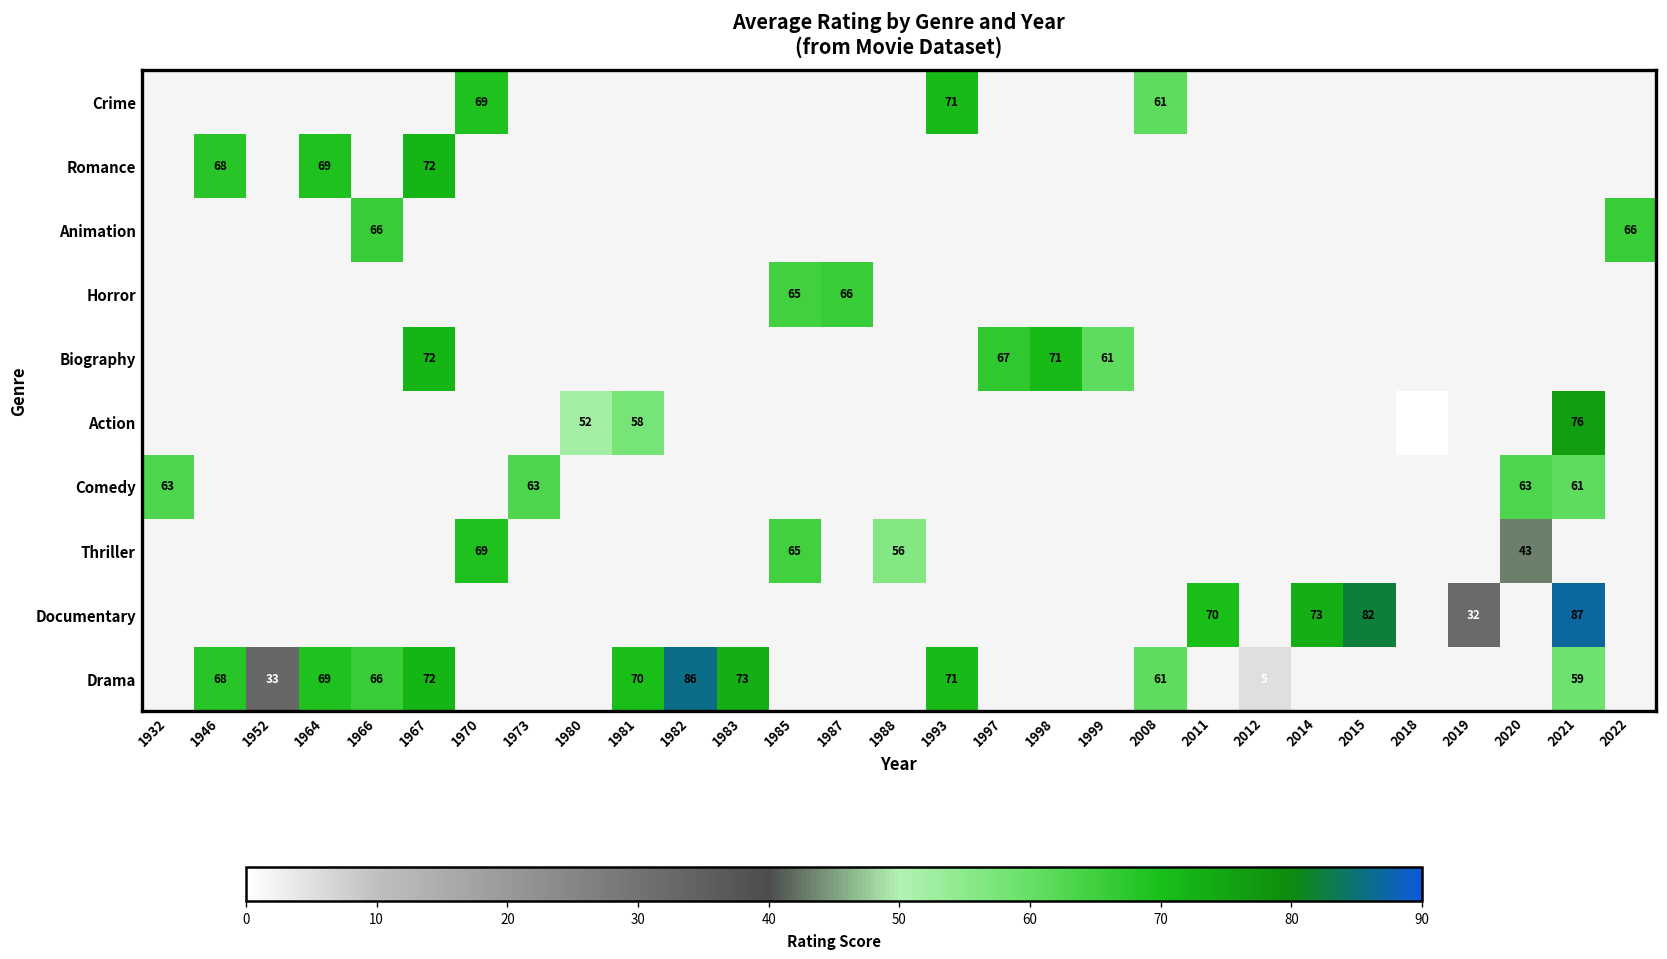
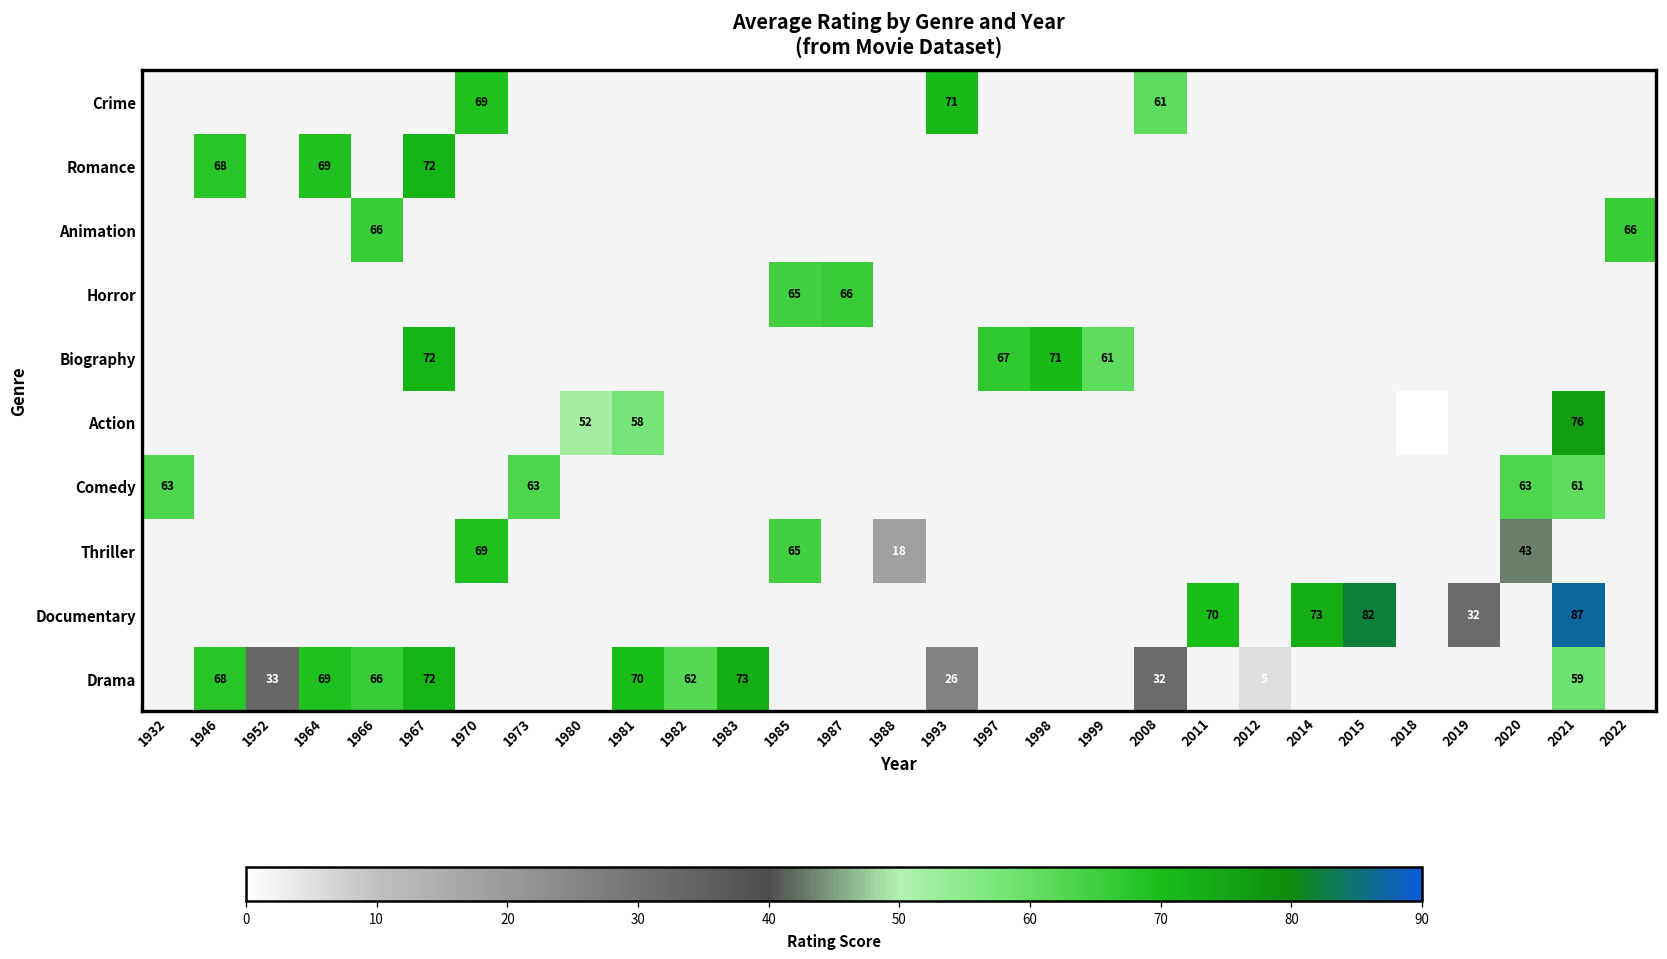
Thriller, 1988: 56 -> 18
Drama, 1982: 86 -> 62
Drama, 1993: 71 -> 26
Drama, 2008: 61 -> 32
